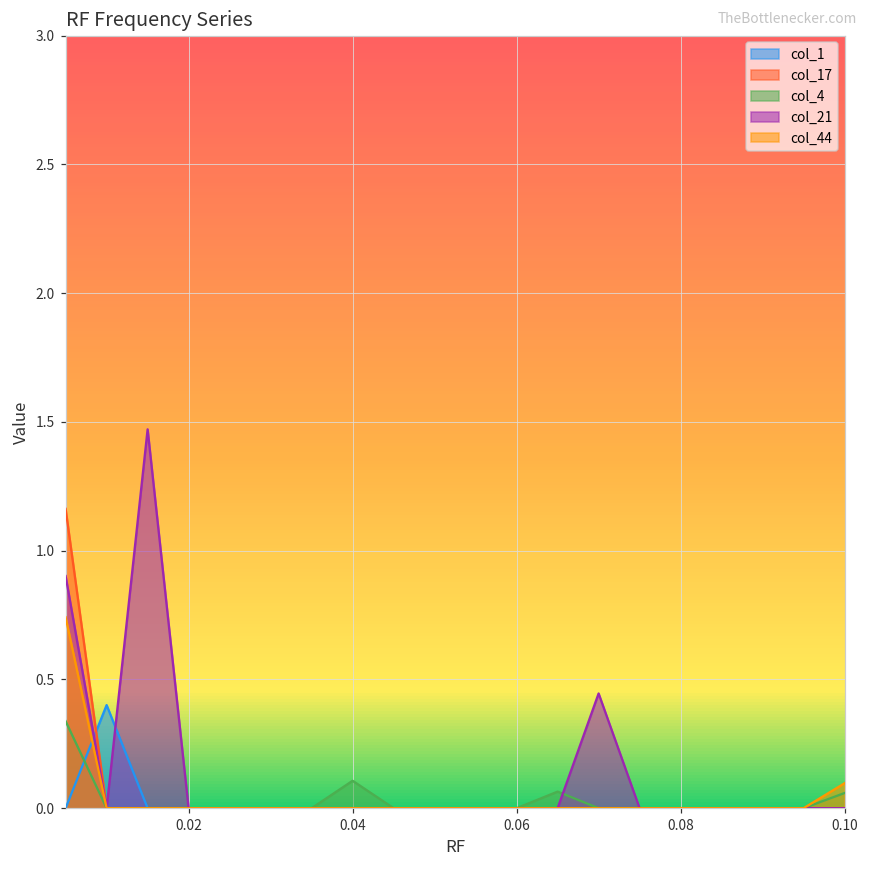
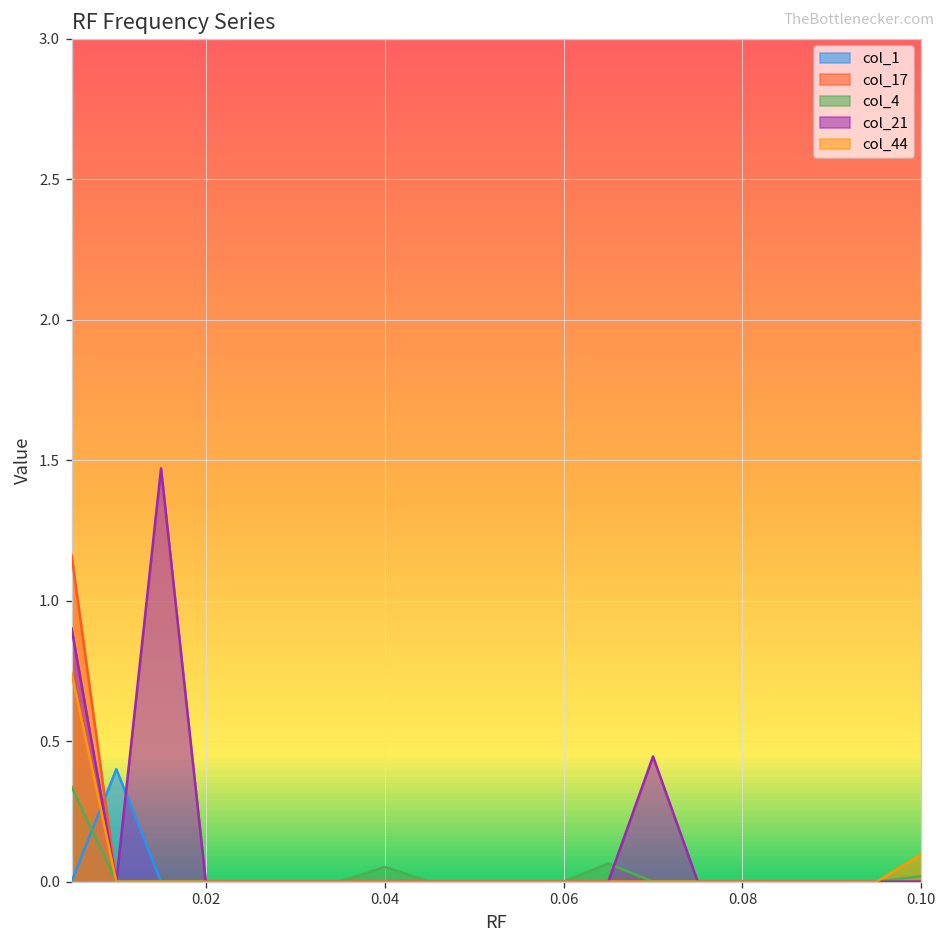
col_4, 0.04: 0.11 -> 0.05
col_4, 0.10: 0.06 -> 0.02
